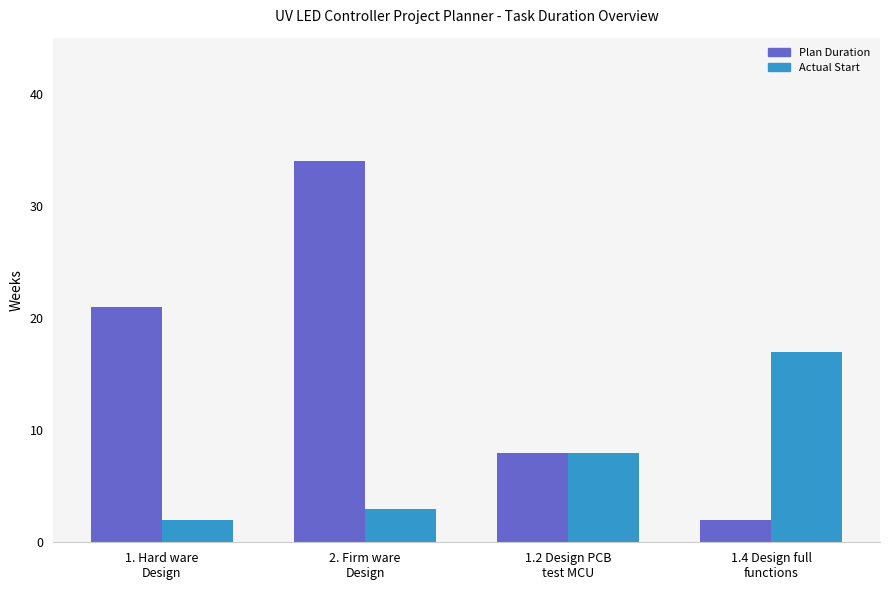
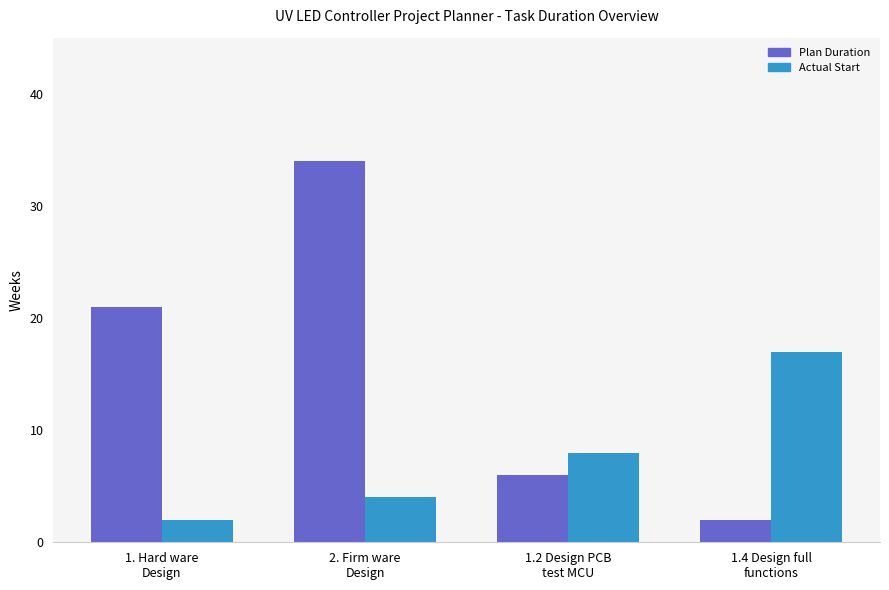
Actual Start, 2. Firm ware Design: 3 -> 4
Plan Duration, 1.2 Design PCB test MCU: 8 -> 6
